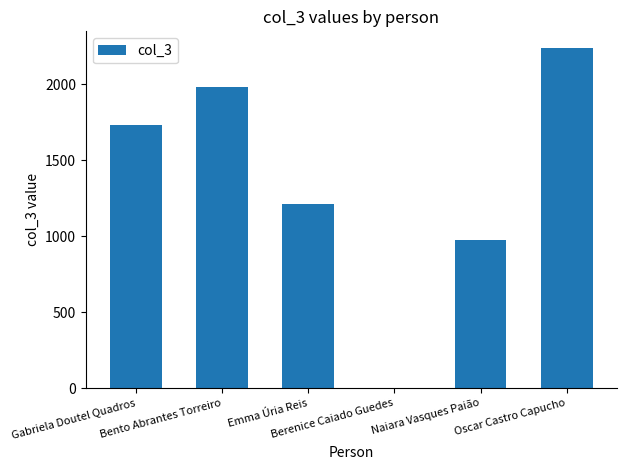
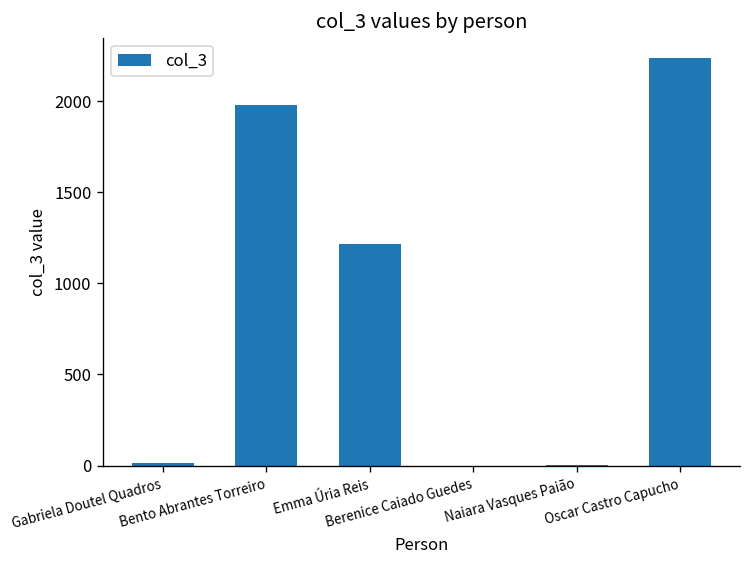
Gabriela Doutel Quadros: 1730 -> 10
Naiara Vasques Paião: 970 -> 0
